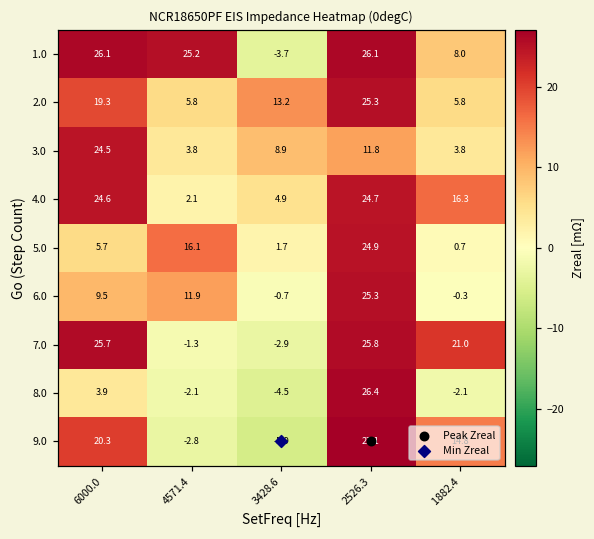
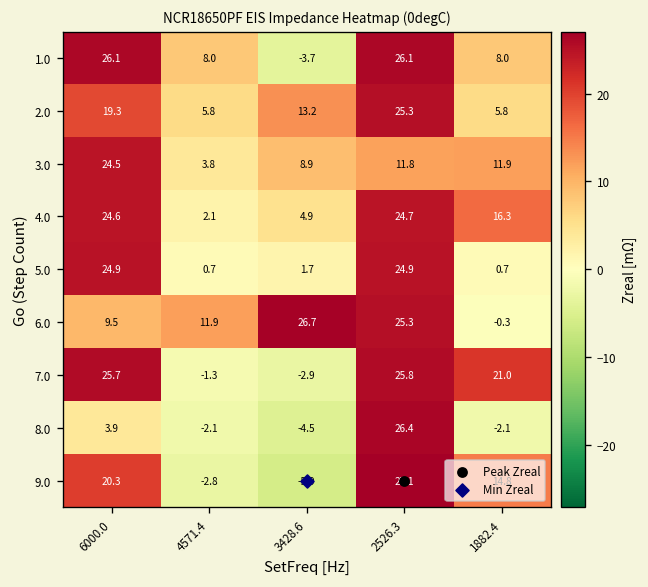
1.0, 4571.4: 25.2 -> 8.0
3.0, 1882.4: 3.8 -> 11.9
5.0, 6000.0: 5.7 -> 24.9
5.0, 4571.4: 16.1 -> 0.7
6.0, 3428.6: -0.7 -> 26.7
